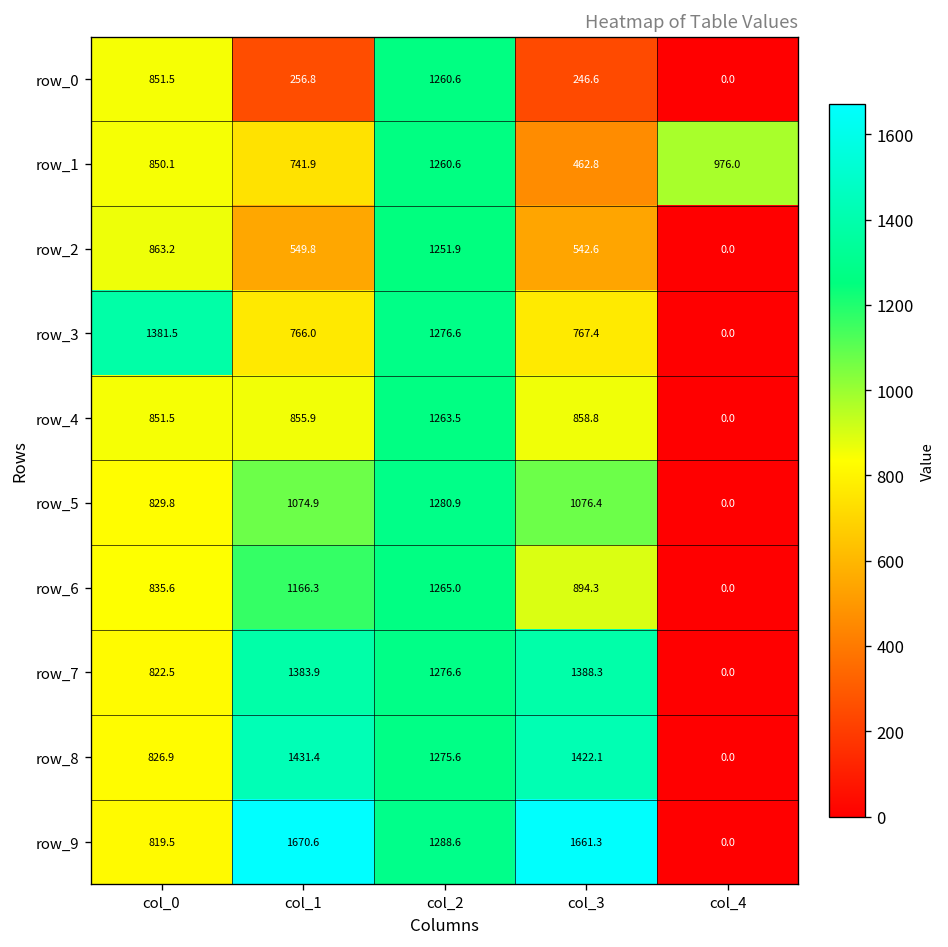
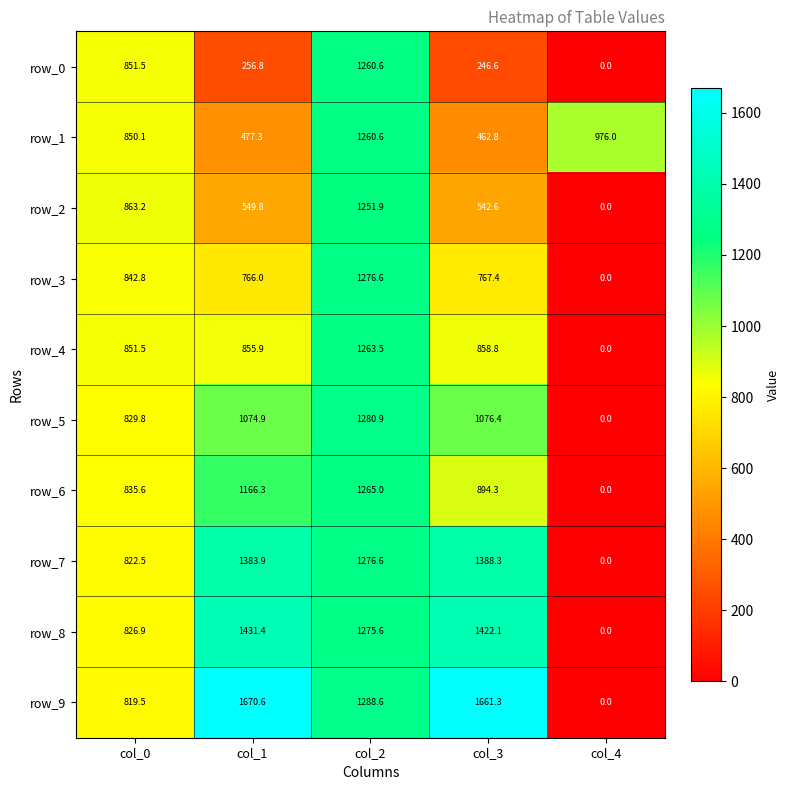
row_1, col_1: 741.9 -> 477.3
row_3, col_0: 1381.5 -> 842.8
